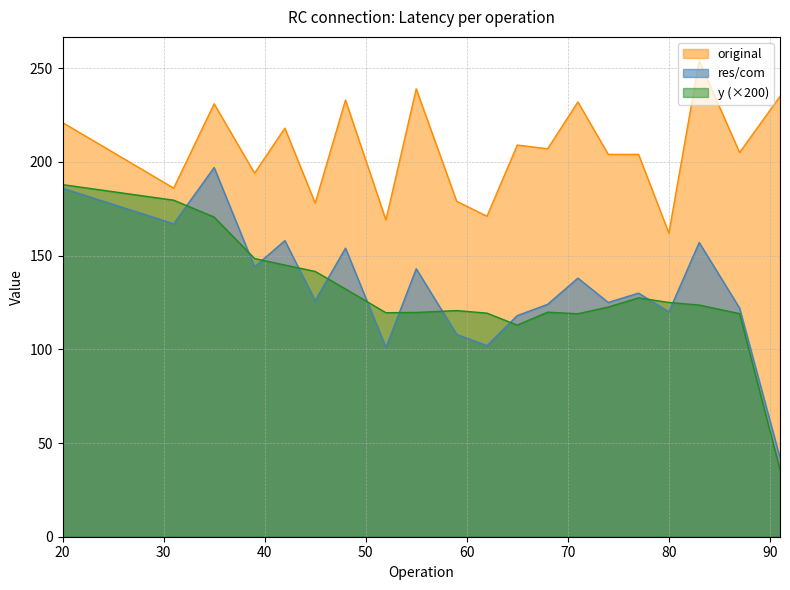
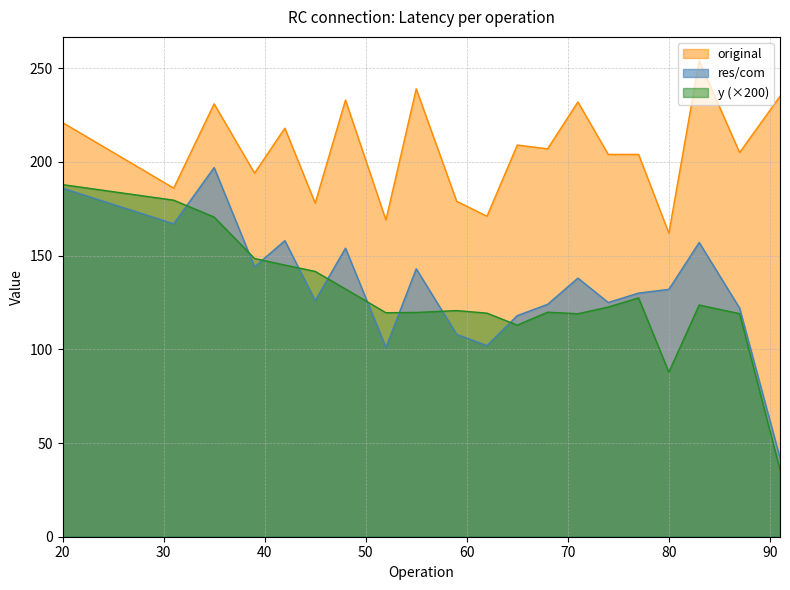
res/com, 80: 120 -> 132
y (×200), 80: 125 -> 88
